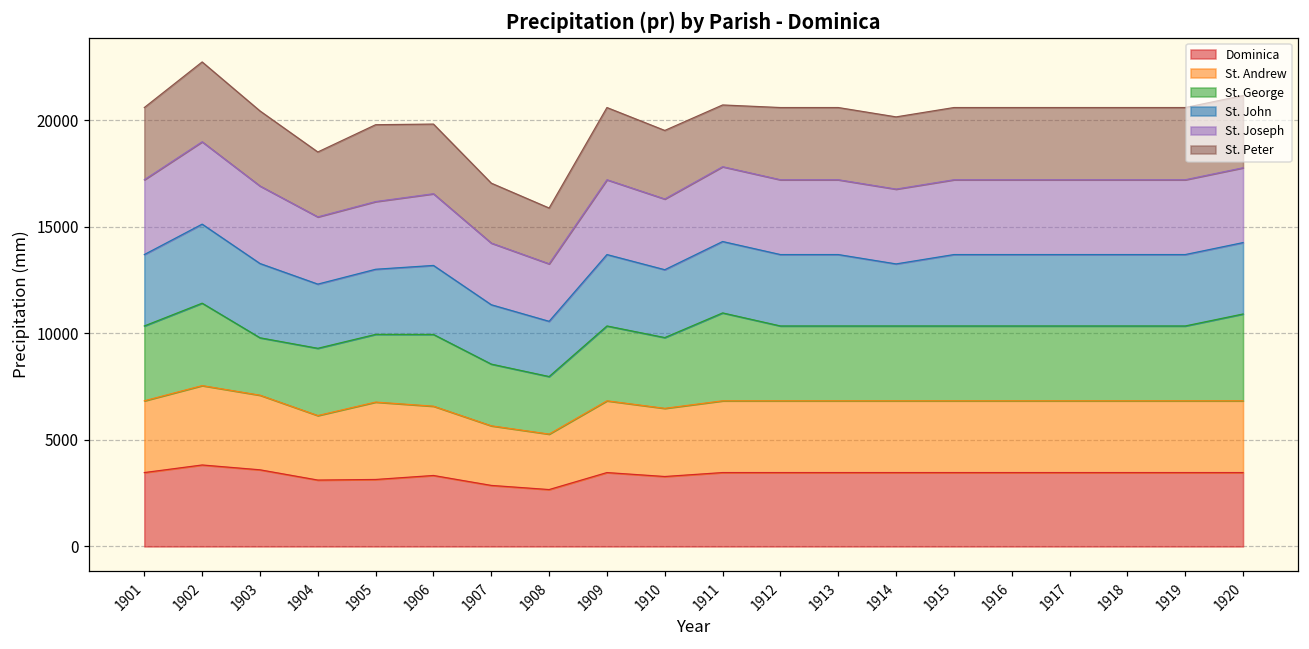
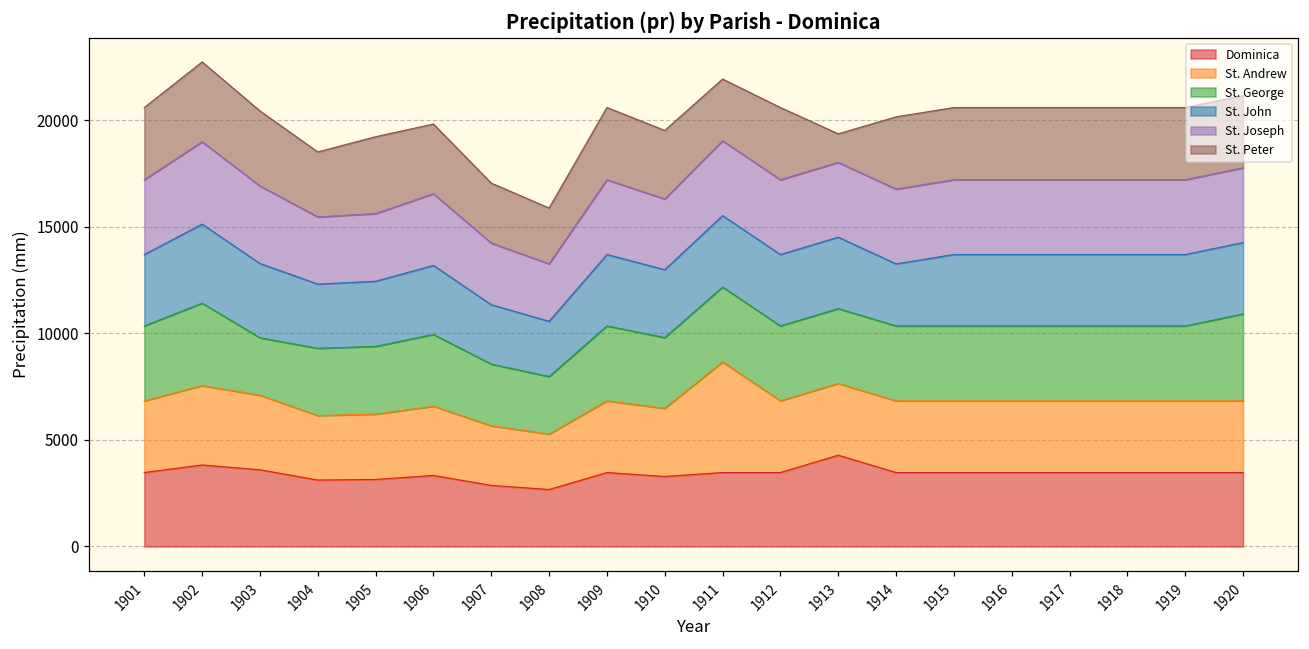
St. Andrew, 1905: 3600 -> 3100
St. Andrew, 1911: 3400 -> 5200
St. George, 1911: 4100 -> 3500
Dominica, 1913: 3500 -> 4300
St. Peter, 1913: 3400 -> 1300
